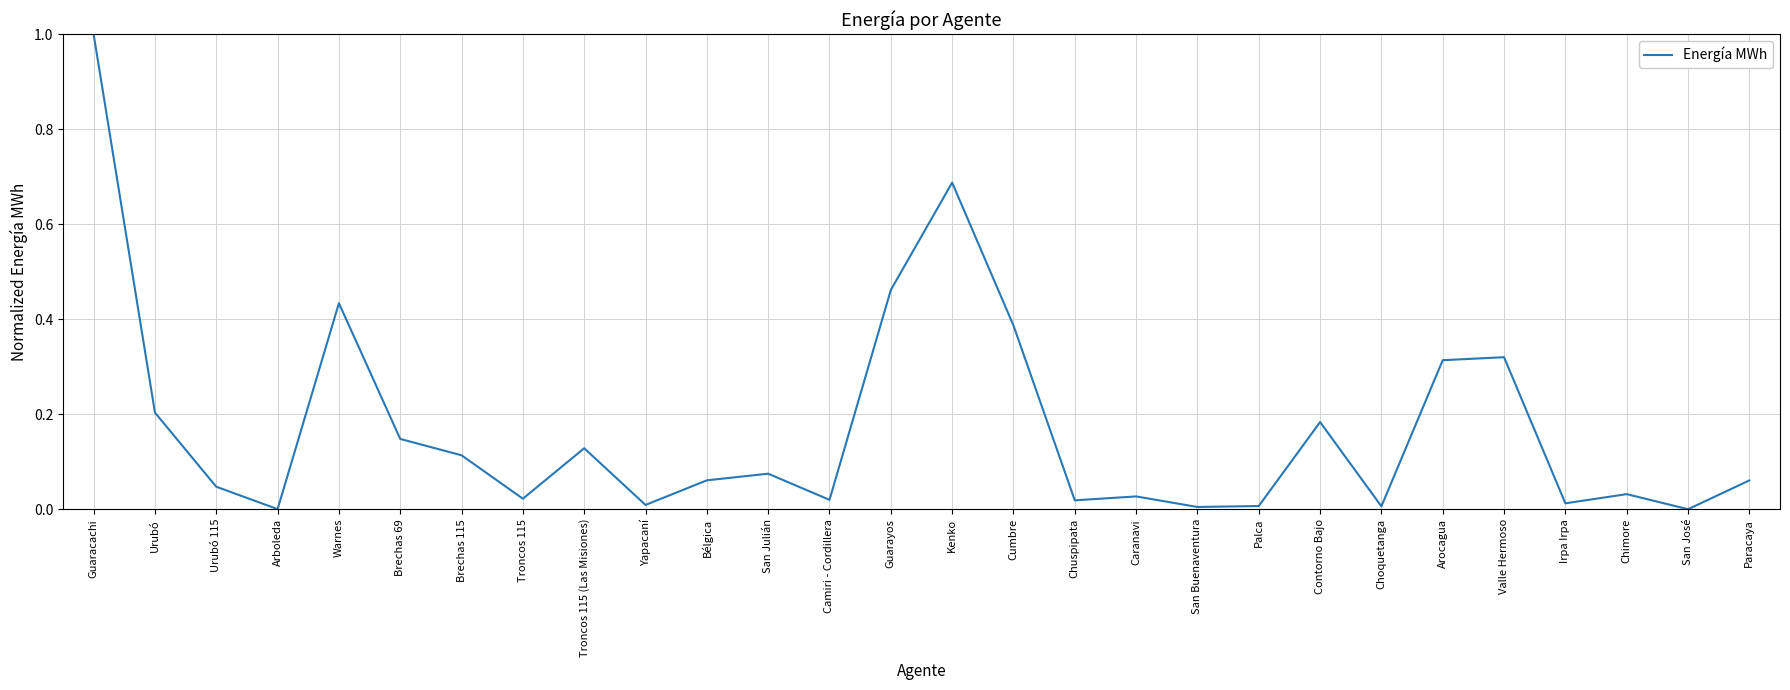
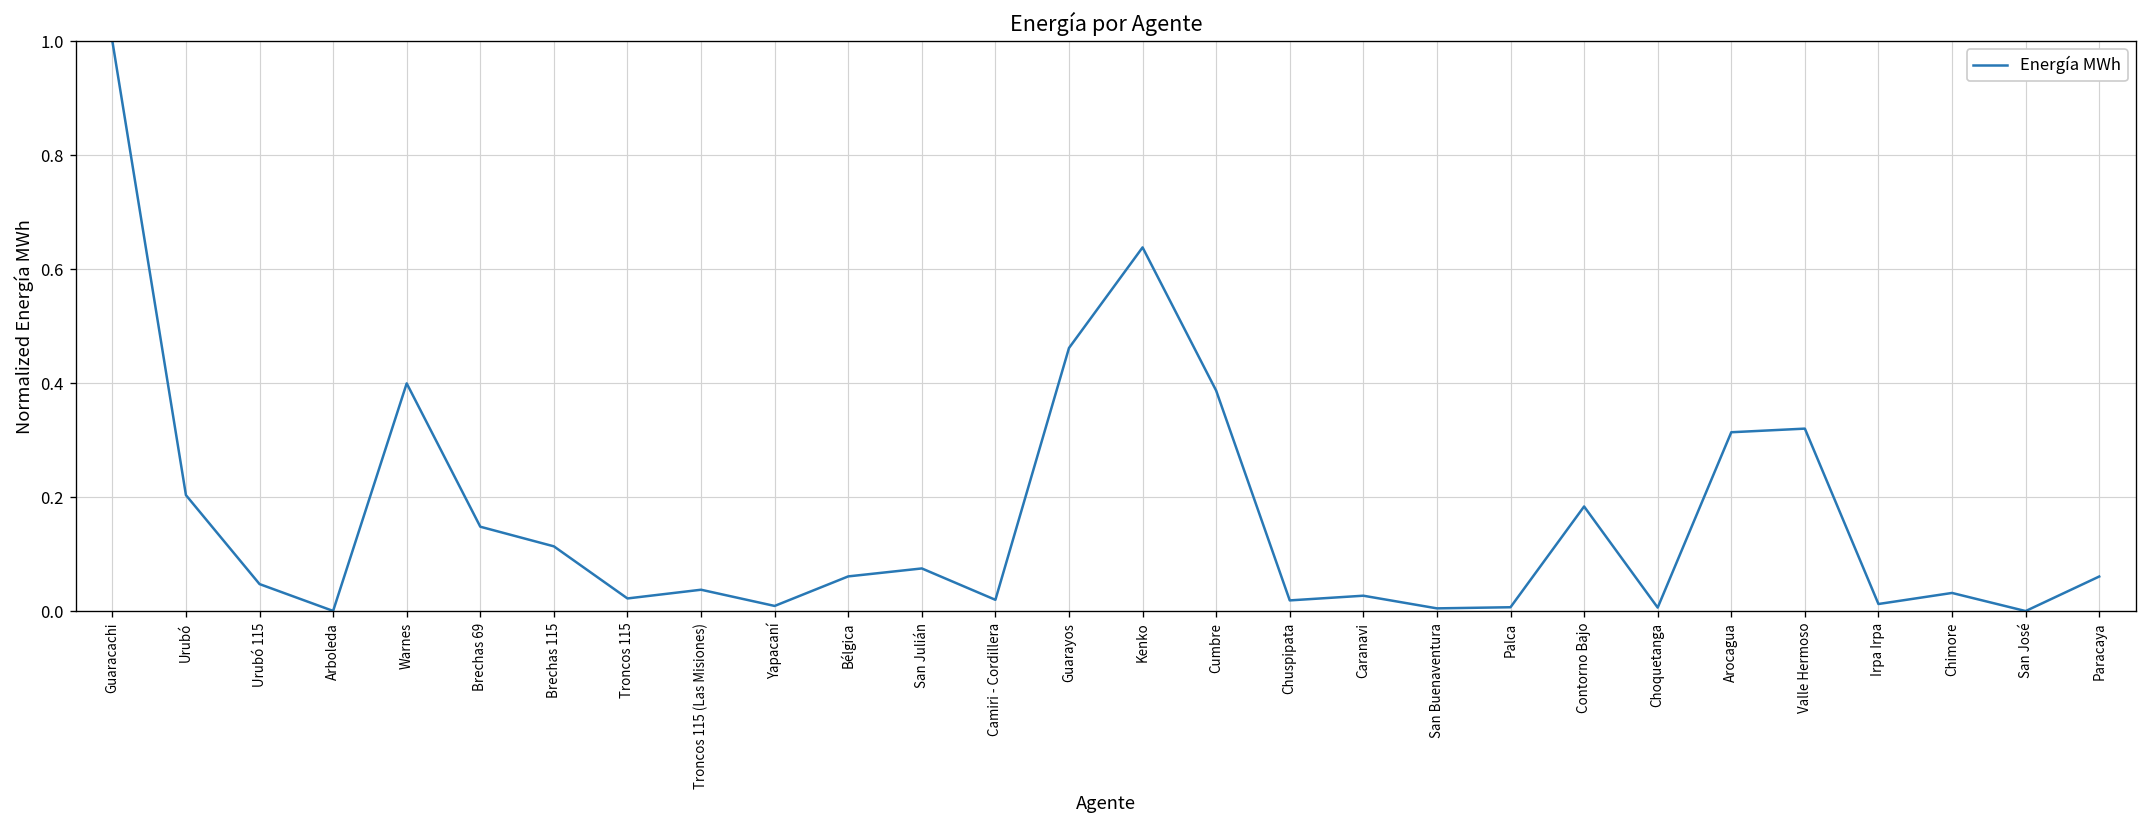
Warnes: 0.43 -> 0.40
Troncos 115 (Las Misiones): 0.13 -> 0.04
Kenko: 0.69 -> 0.64
